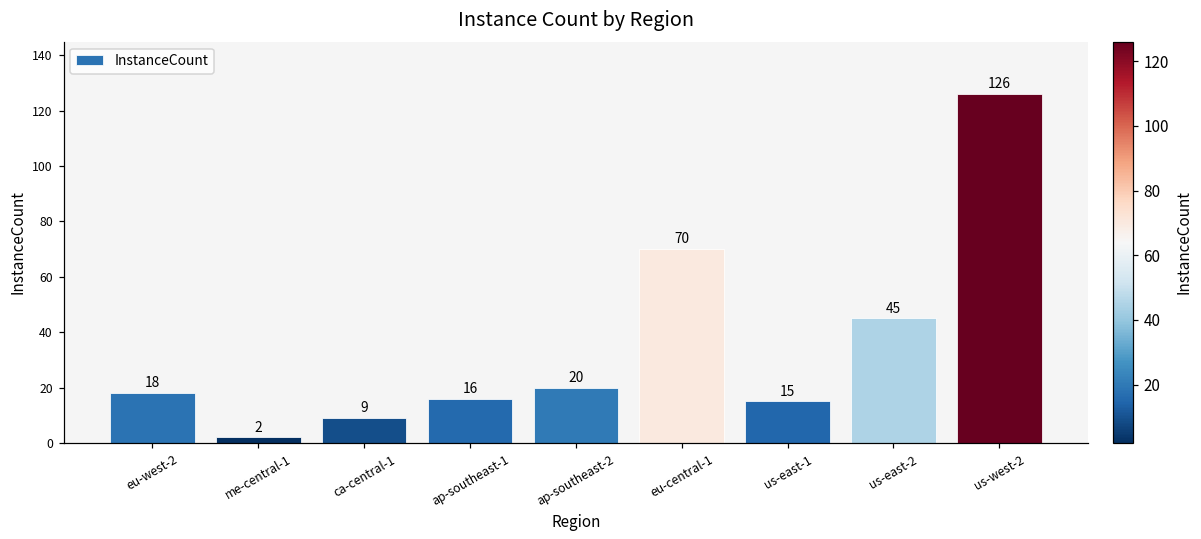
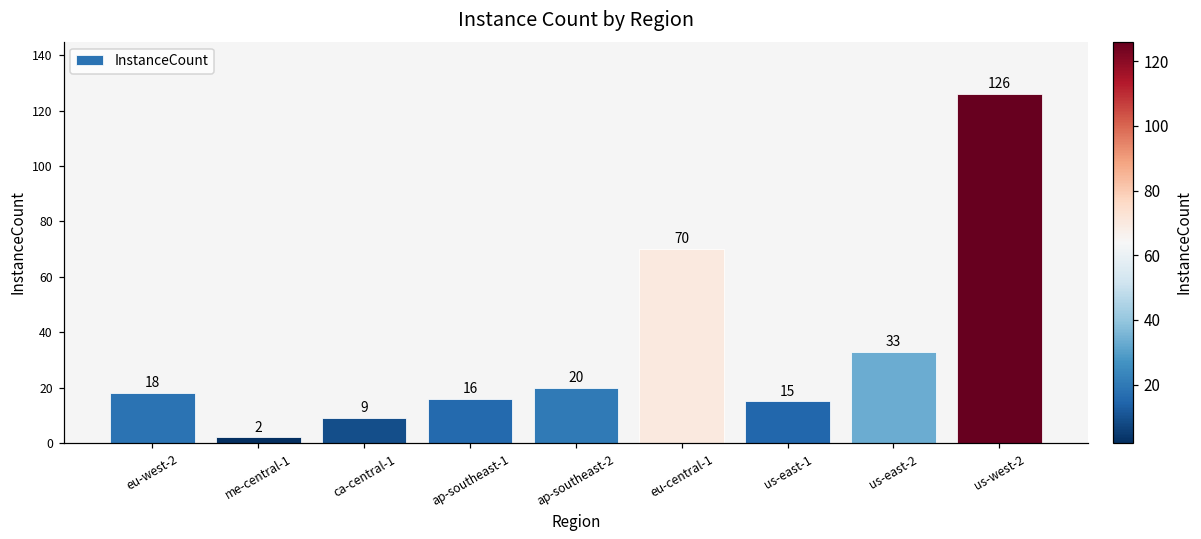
us-east-2: 45 -> 33
